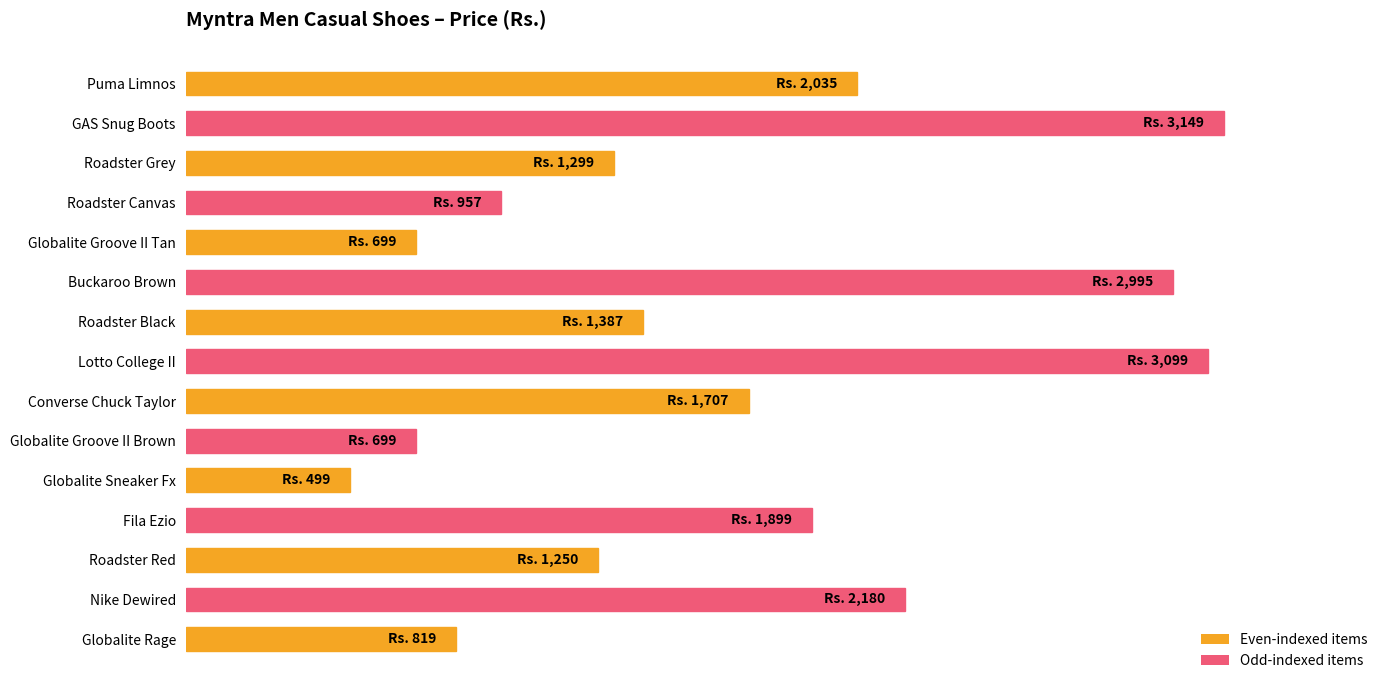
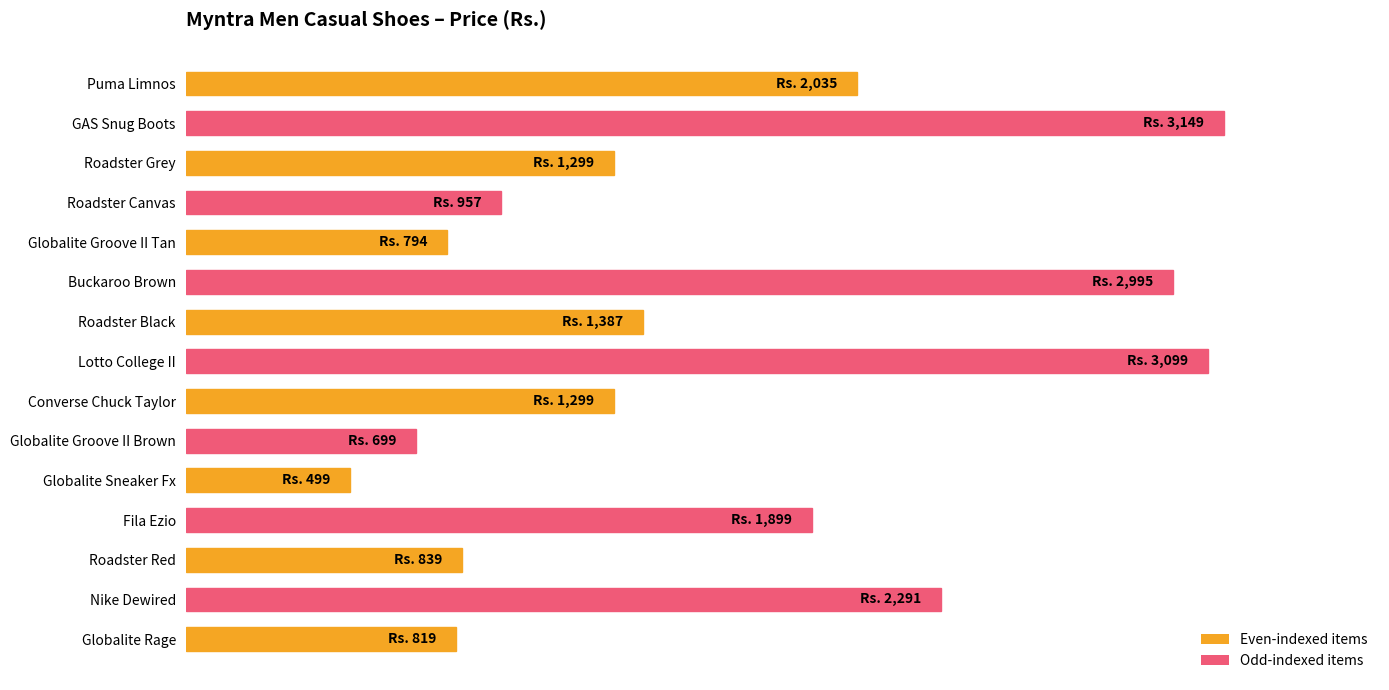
Globalite Groove II Tan: 699 -> 794
Converse Chuck Taylor: 1,707 -> 1,299
Roadster Red: 1,250 -> 839
Nike Dewired: 2,180 -> 2,291
